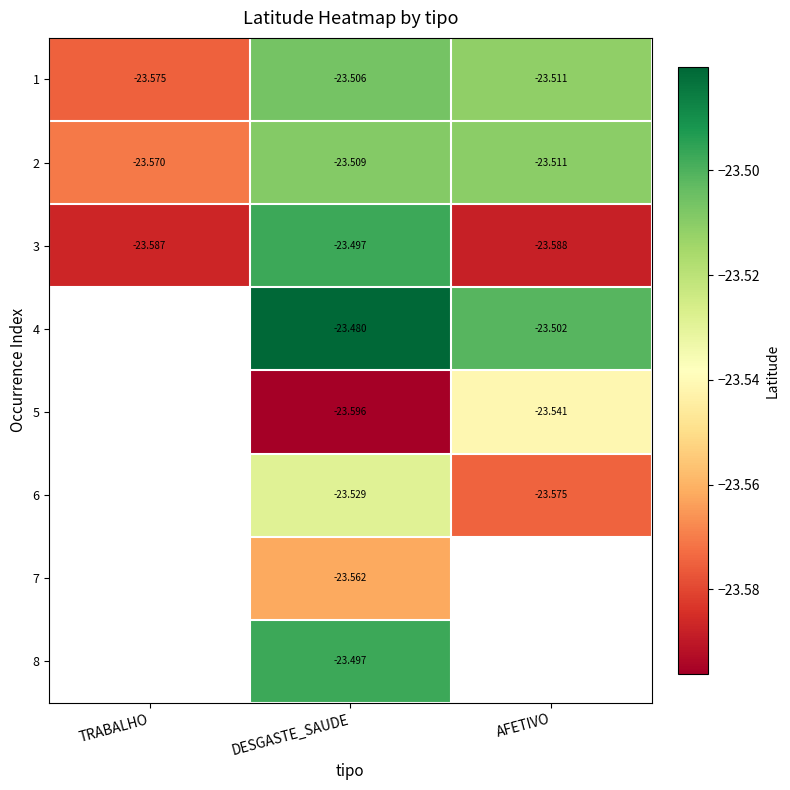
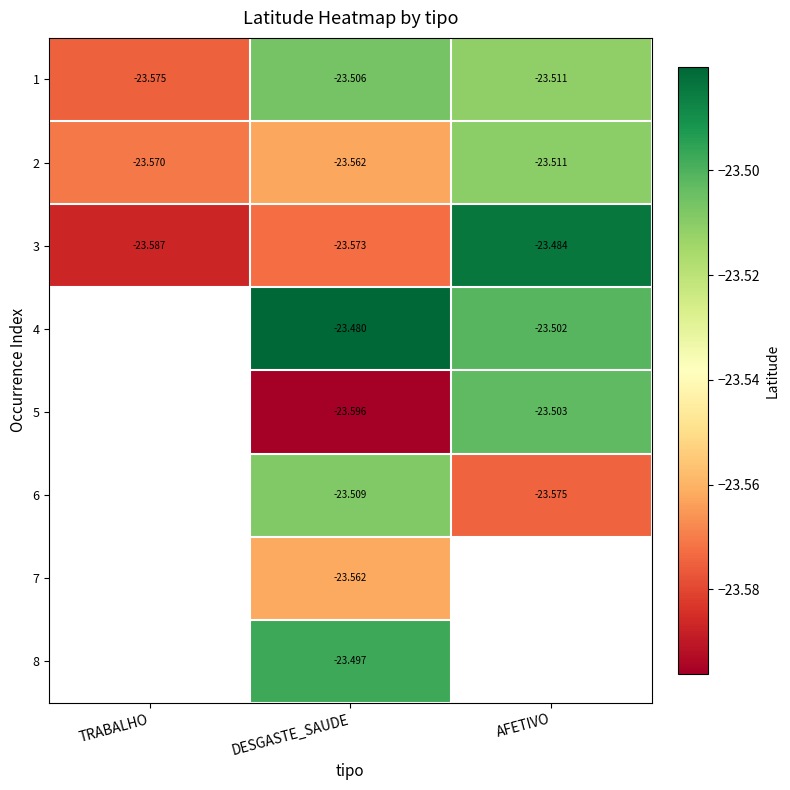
2, DESGASTE_SAUDE: -23.509 -> -23.562
3, DESGASTE_SAUDE: -23.497 -> -23.573
3, AFETIVO: -23.588 -> -23.484
5, AFETIVO: -23.541 -> -23.503
6, DESGASTE_SAUDE: -23.529 -> -23.509
